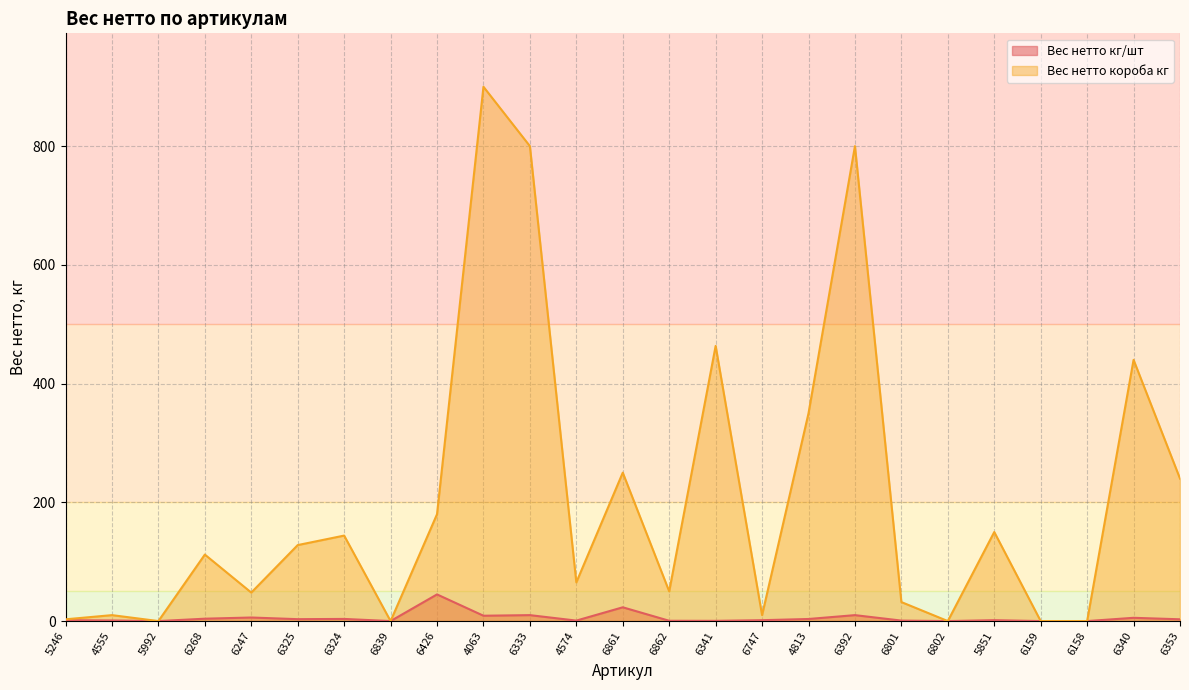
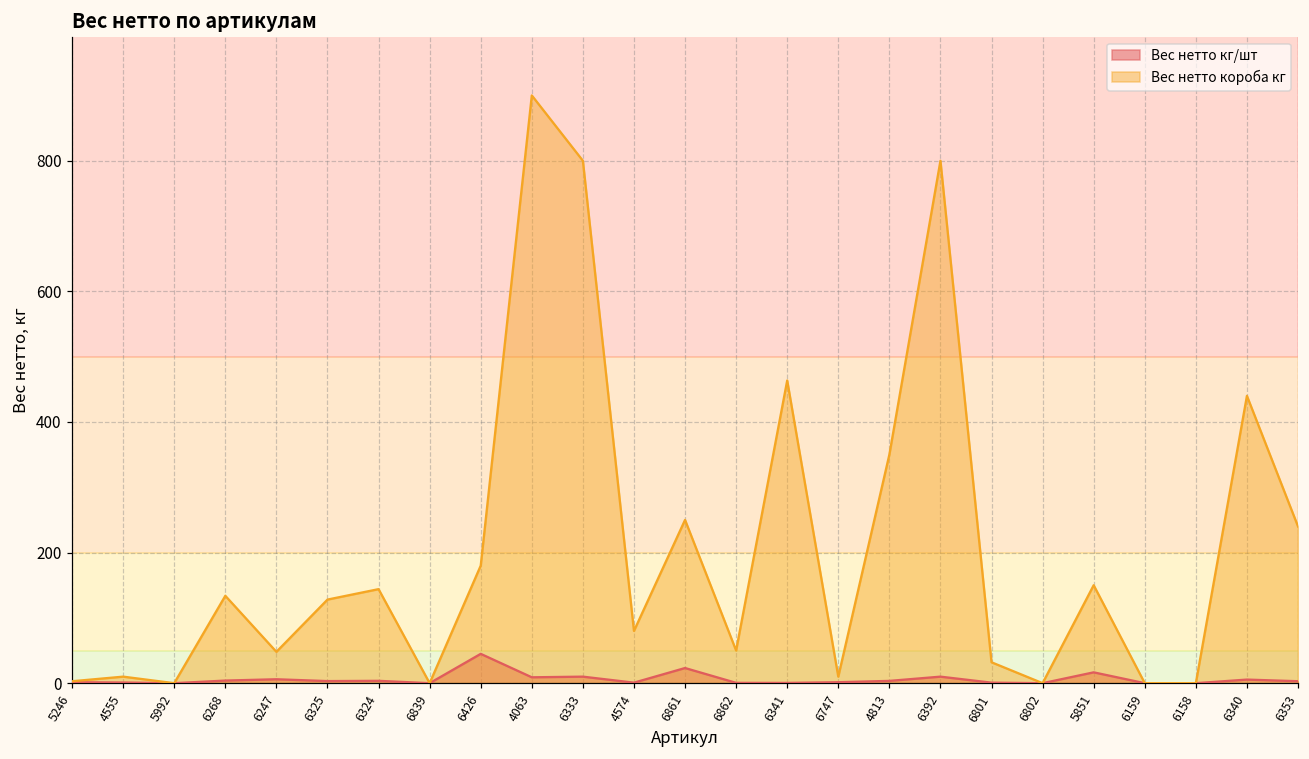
Вес нетто короба кг, 6268: 110 -> 130
Вес нетто короба кг, 4574: 70 -> 80
Вес нетто кг/шт, 5851: 0 -> 20
